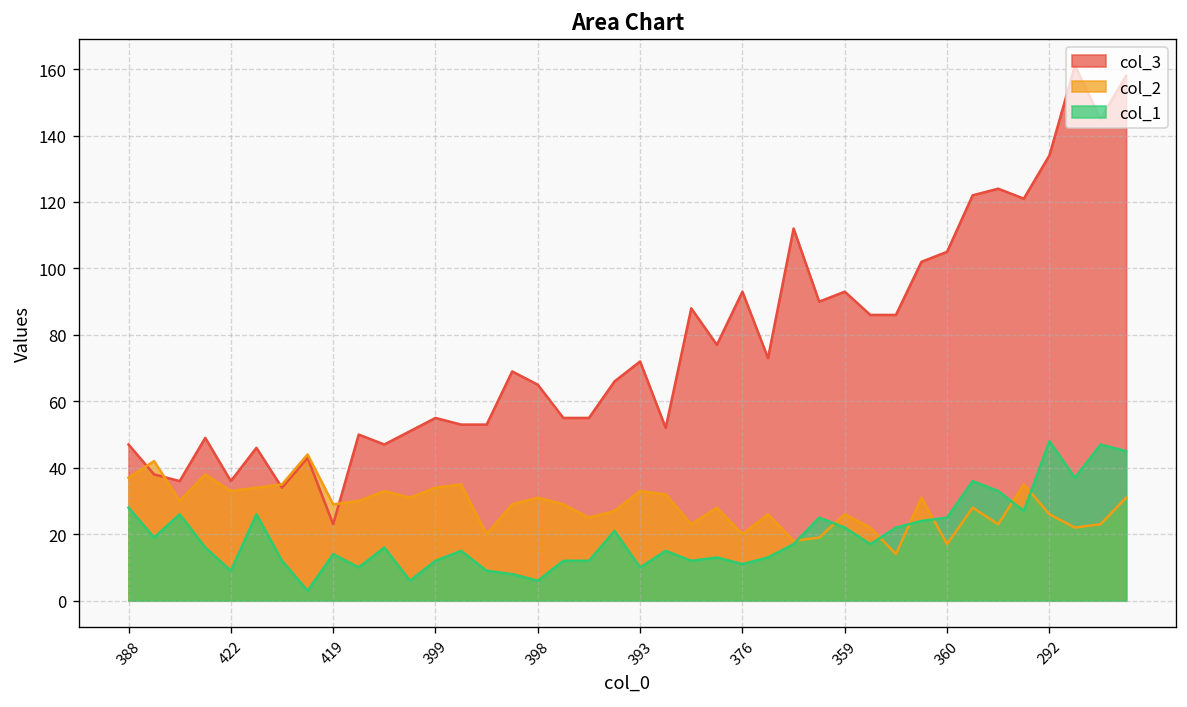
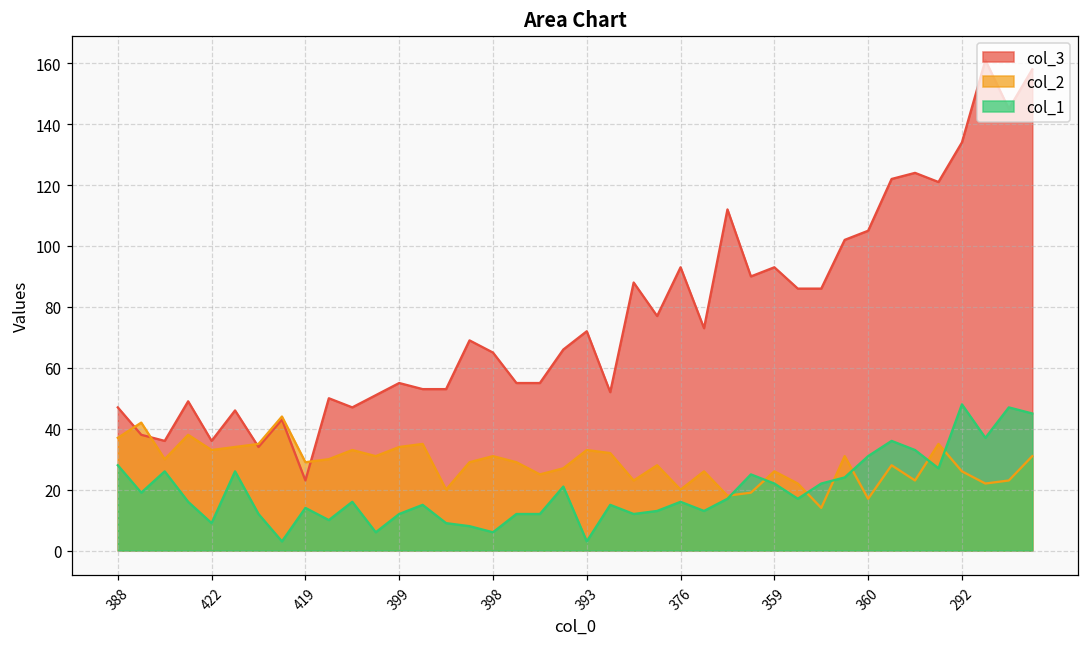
col_1, 393: 10 -> 3
col_1, 376: 11 -> 16
col_1, 360: 25 -> 31
